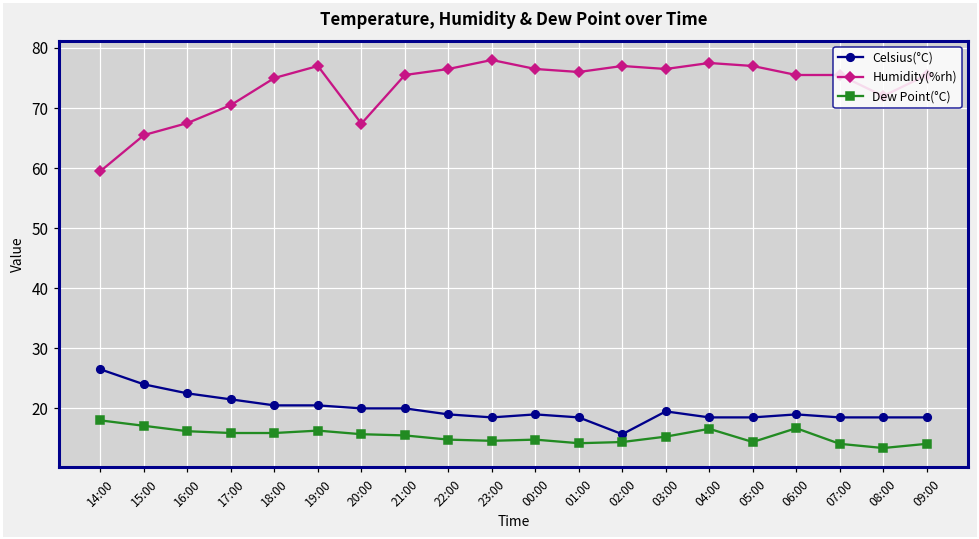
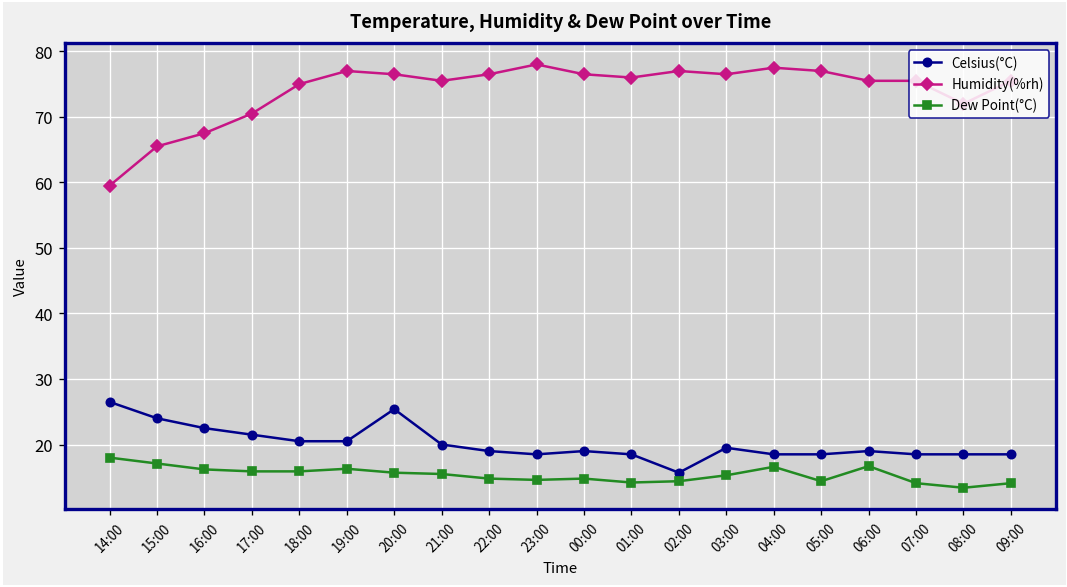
Celsius(°C), 20:00: 20 -> 25
Humidity(%rh), 20:00: 67 -> 77
